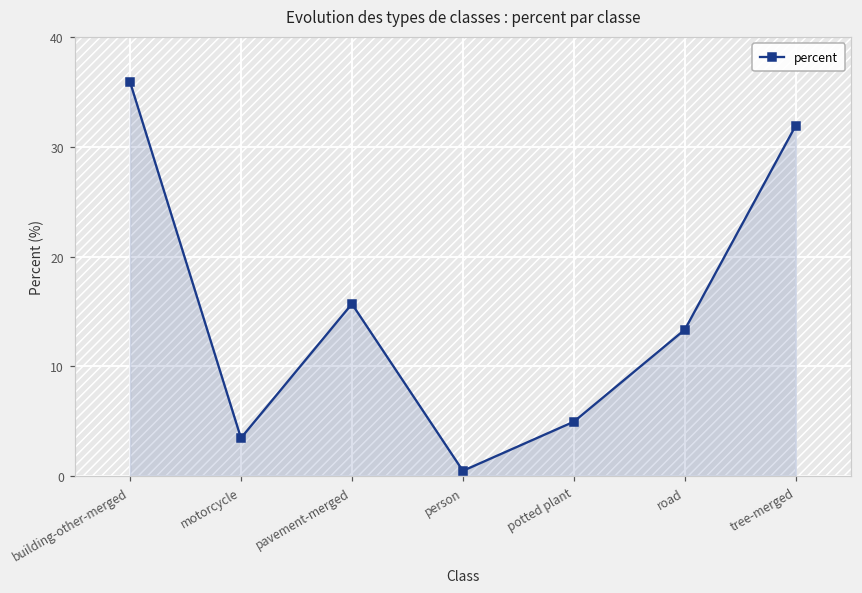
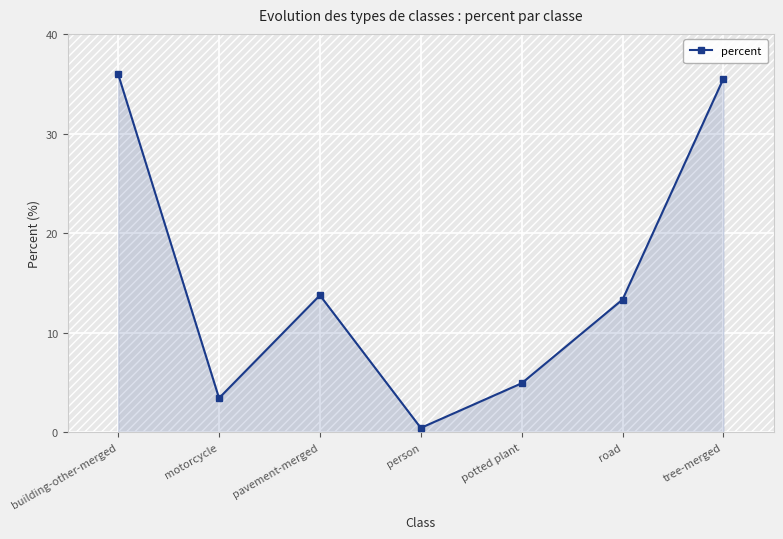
pavement-merged: 16 -> 14
tree-merged: 32 -> 36
